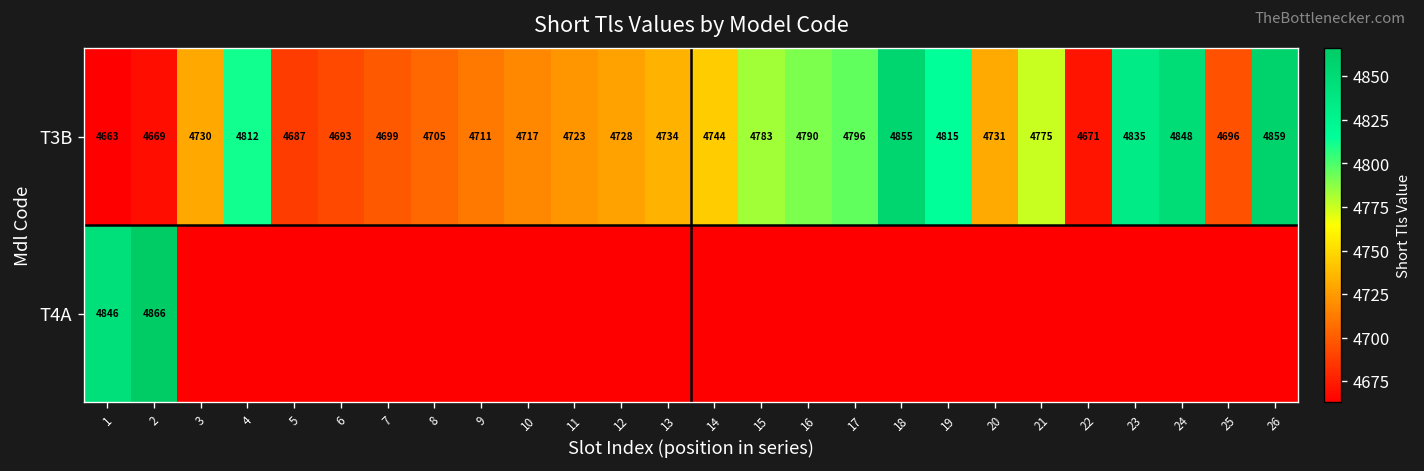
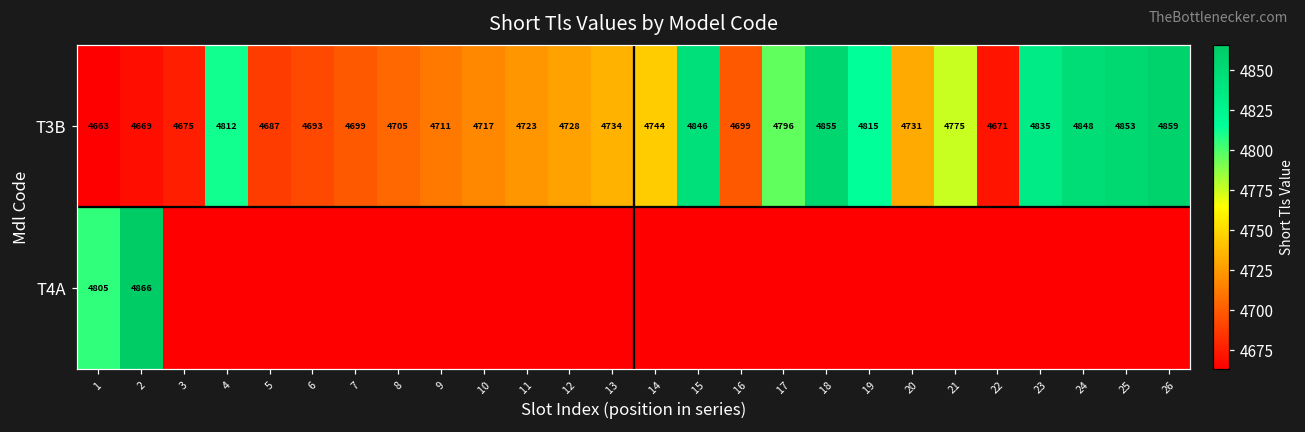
T3B, 3: 4730 -> 4675
T3B, 15: 4783 -> 4846
T3B, 16: 4790 -> 4699
T3B, 25: 4696 -> 4853
T4A, 1: 4846 -> 4805
